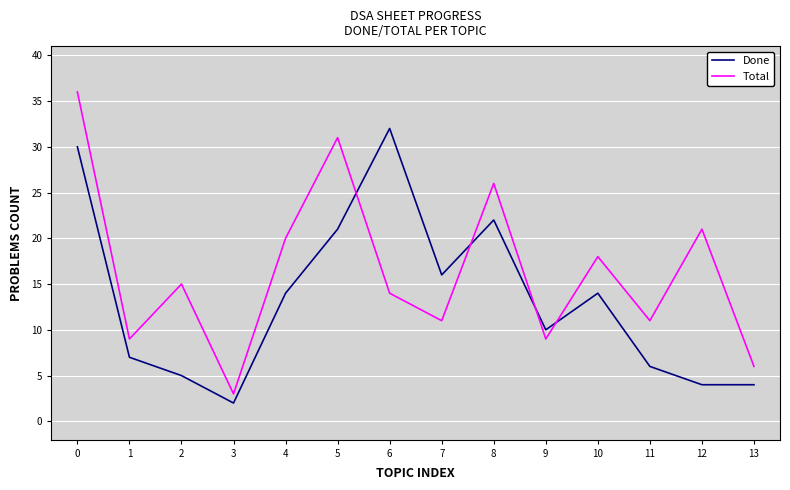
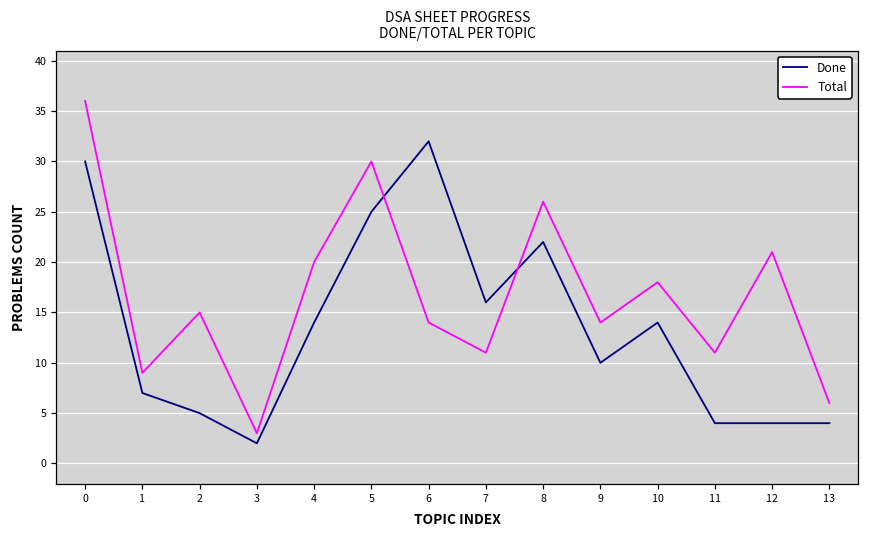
Done, 5: 21 -> 25
Total, 5: 31 -> 30
Total, 9: 9 -> 14
Done, 11: 6 -> 4
